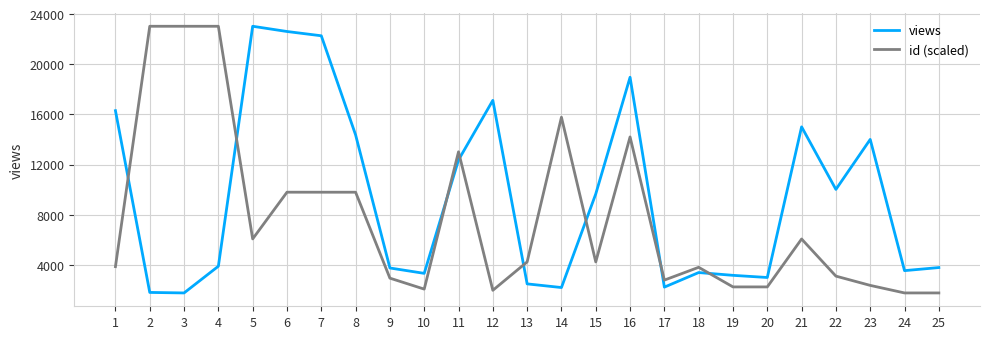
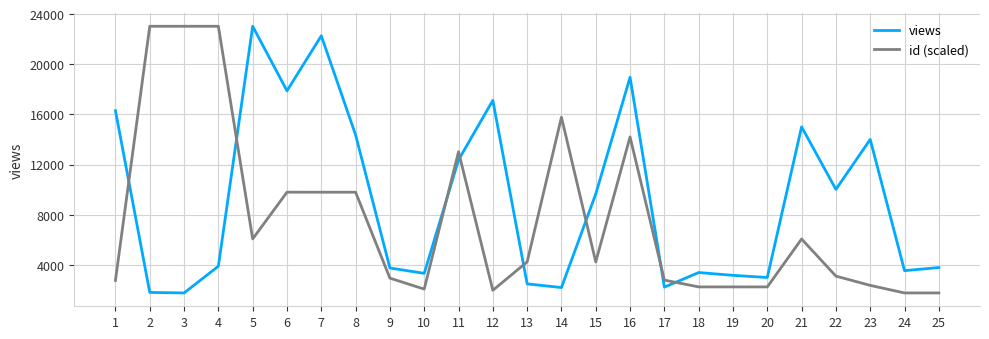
id (scaled), 1: 3900 -> 2800
views, 6: 22600 -> 17900
id (scaled), 18: 3800 -> 2200
